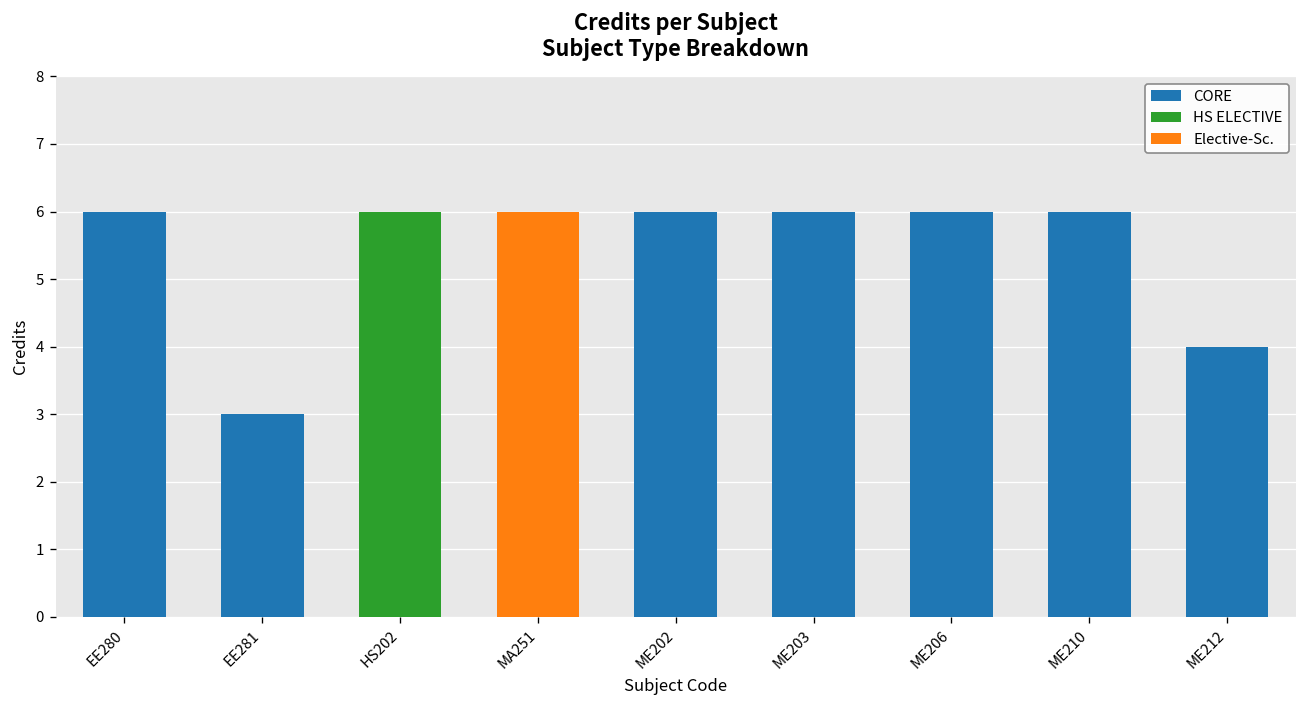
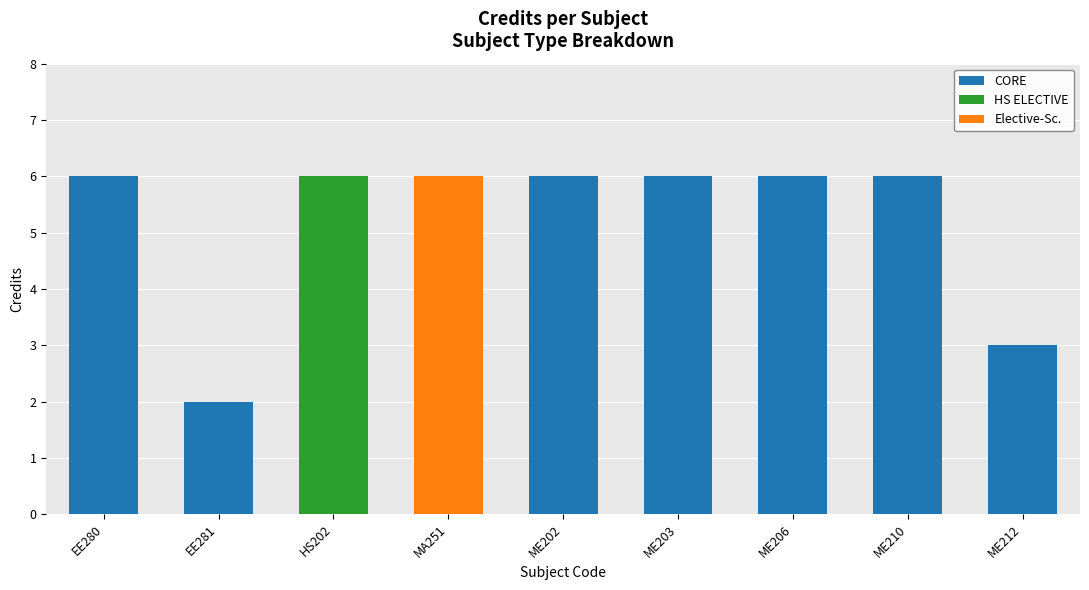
CORE, EE281: 3 -> 2
CORE, ME212: 4 -> 3
